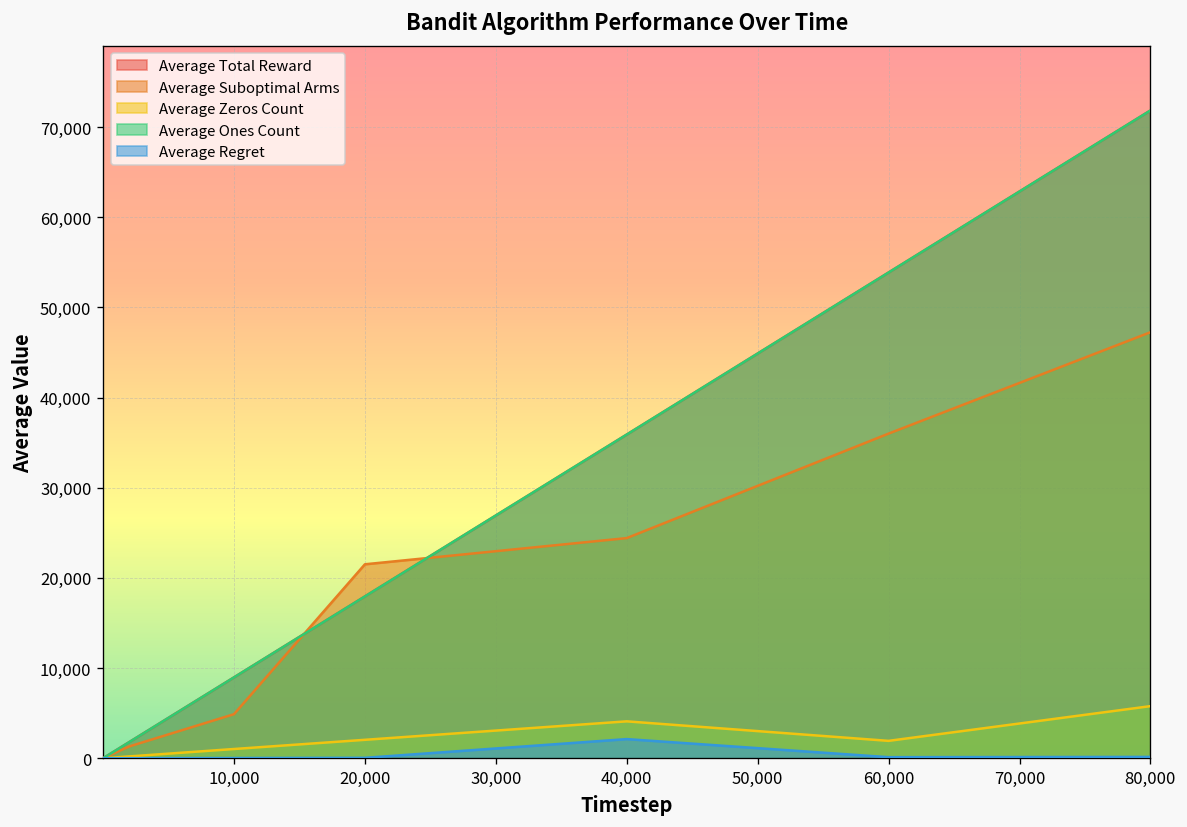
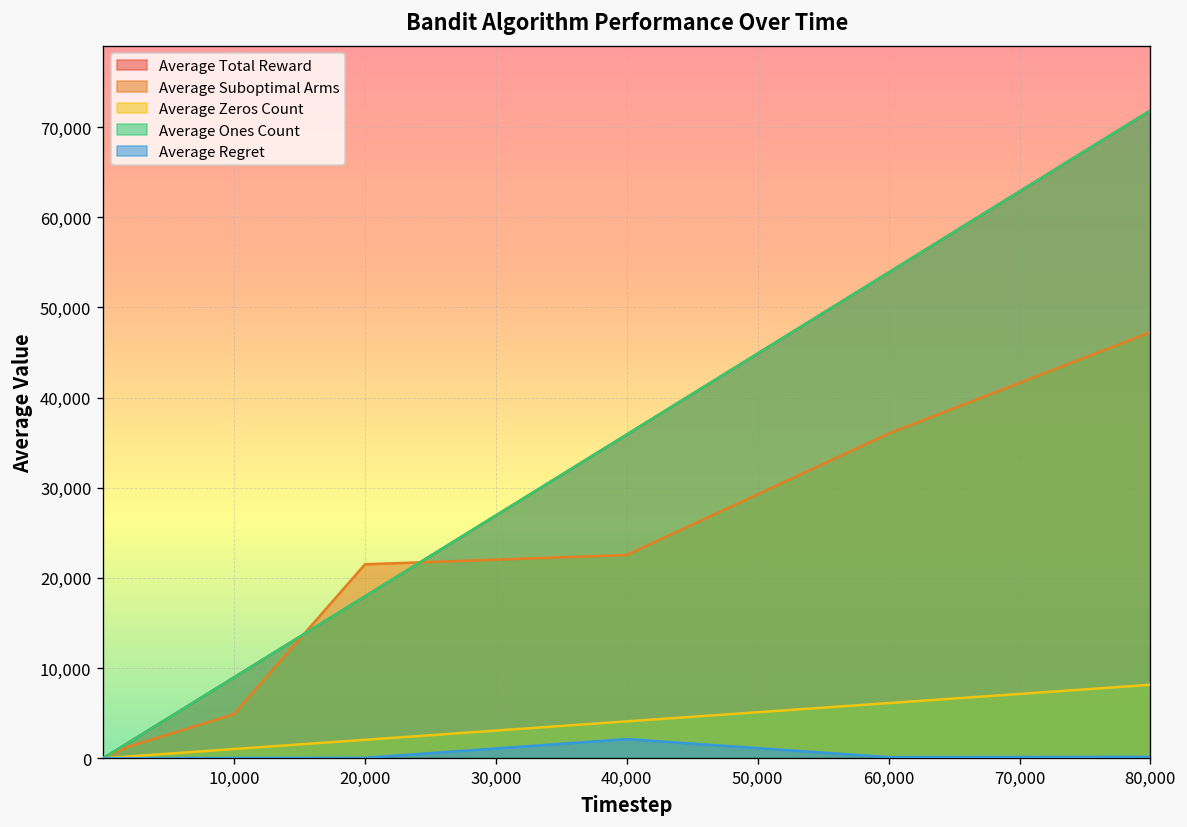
Average Suboptimal Arms, 40,000: 24,000 -> 23,000
Average Zeros Count, 60,000: 2,000 -> 6,000
Average Zeros Count, 80,000: 6,000 -> 8,000
